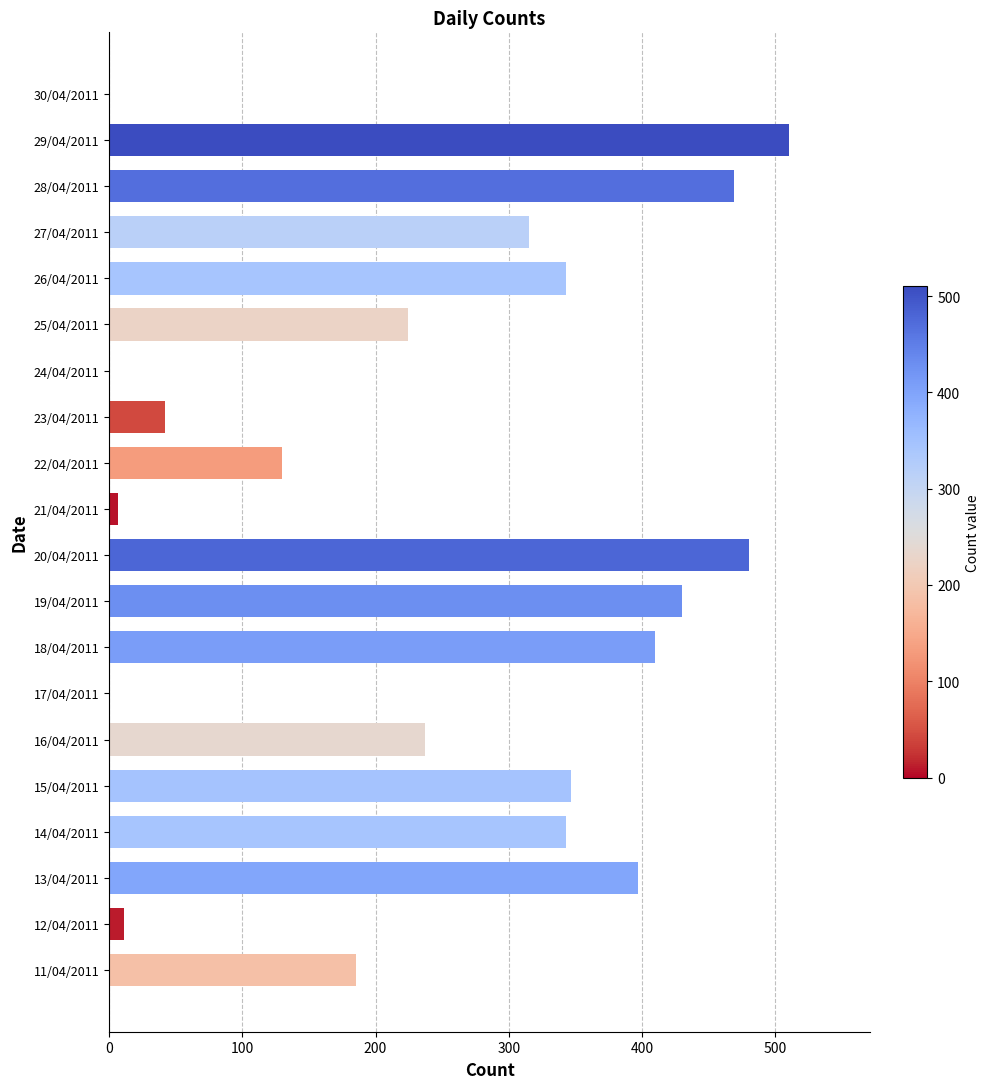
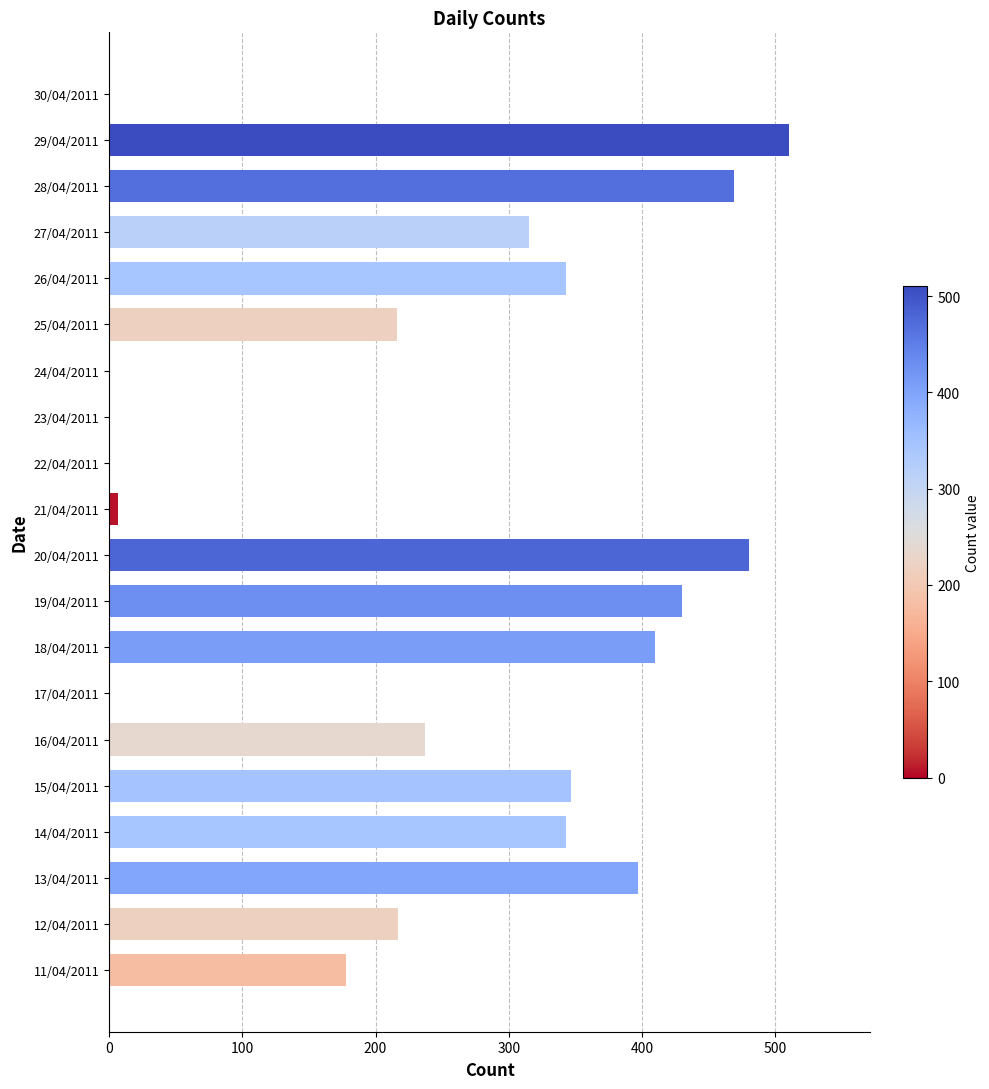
25/04/2011: 224 -> 216
23/04/2011: 42 -> 1
22/04/2011: 130 -> 1
12/04/2011: 11 -> 217
11/04/2011: 185 -> 178
